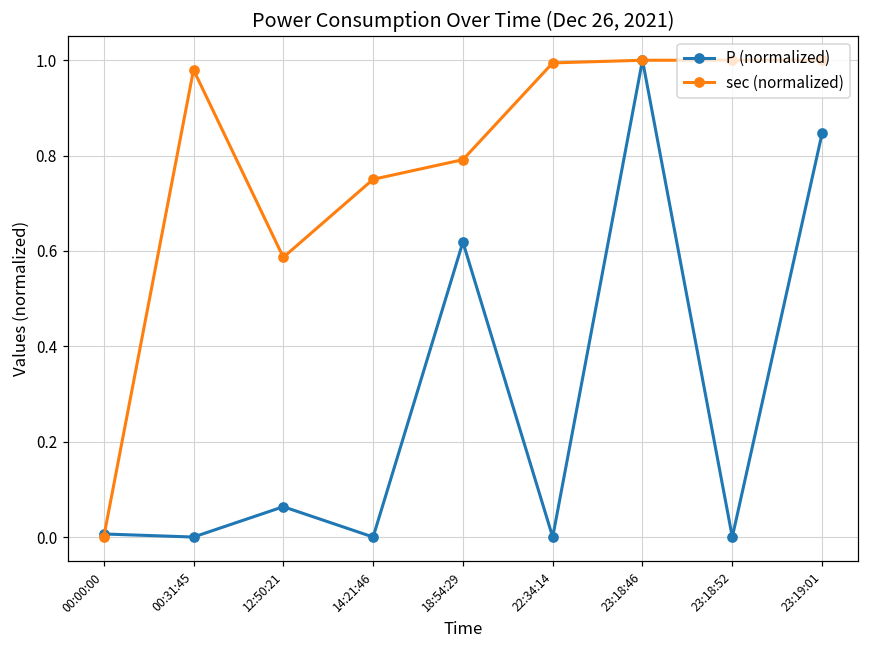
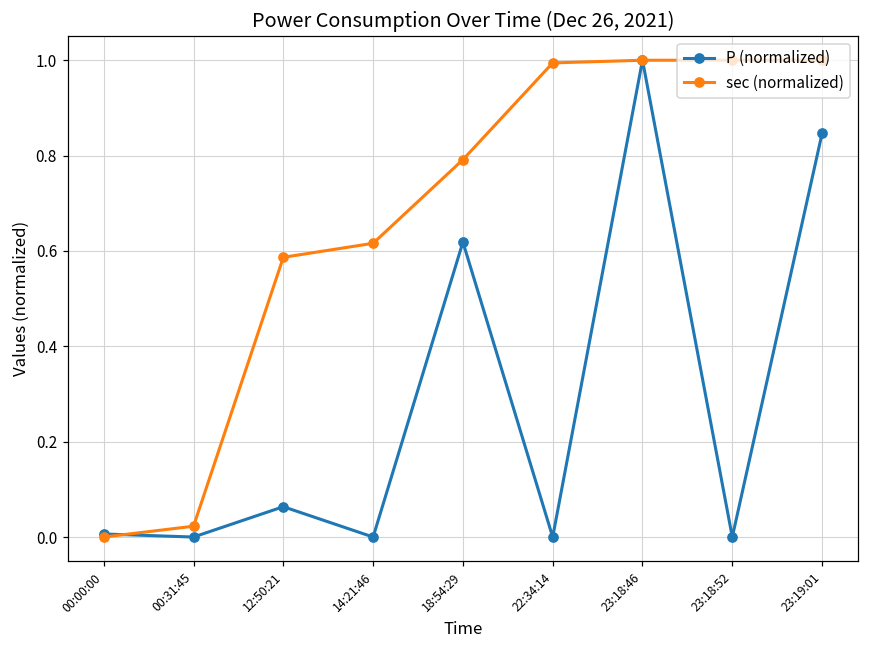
sec (normalized), 00:31:45: 0.98 -> 0.02
sec (normalized), 14:21:46: 0.75 -> 0.62
